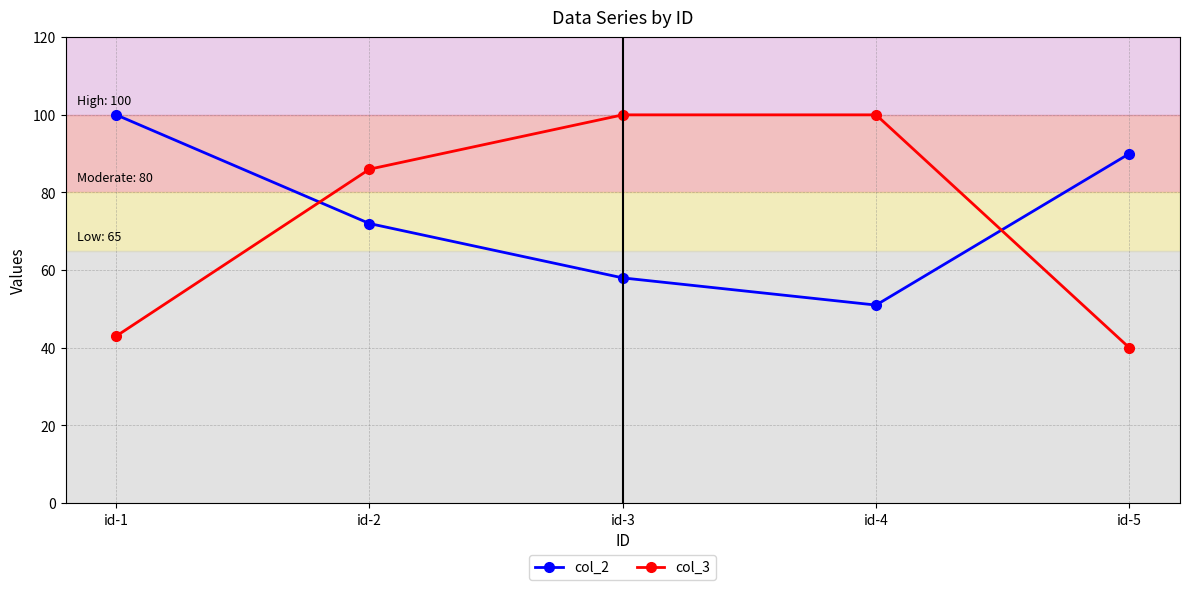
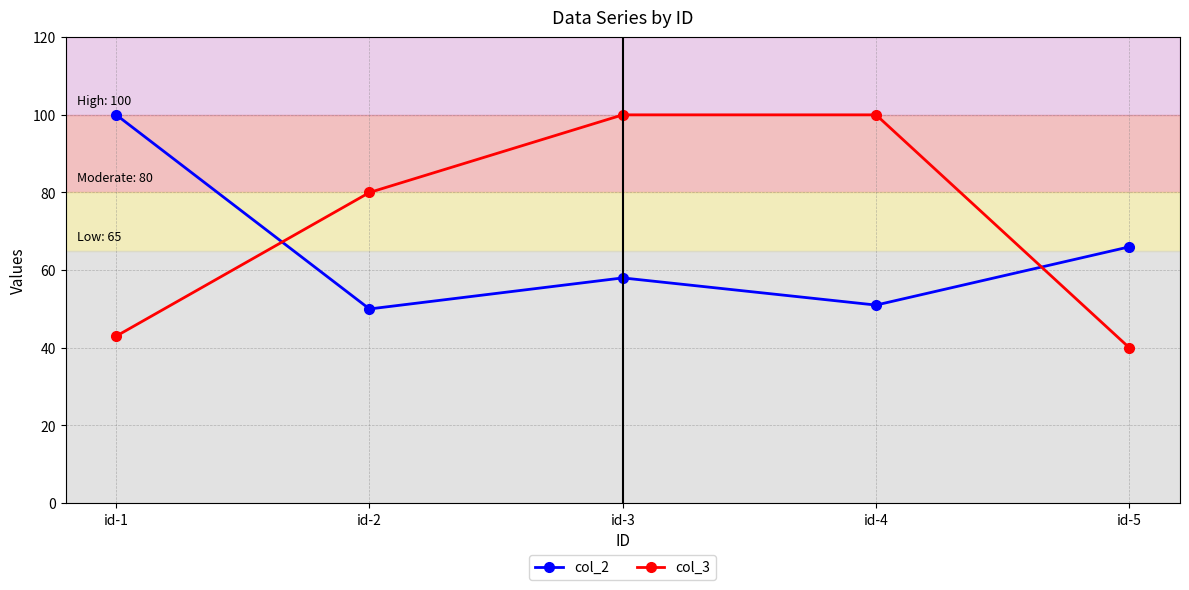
col_2, id-2: 72 -> 50
col_3, id-2: 86 -> 80
col_2, id-5: 90 -> 66
